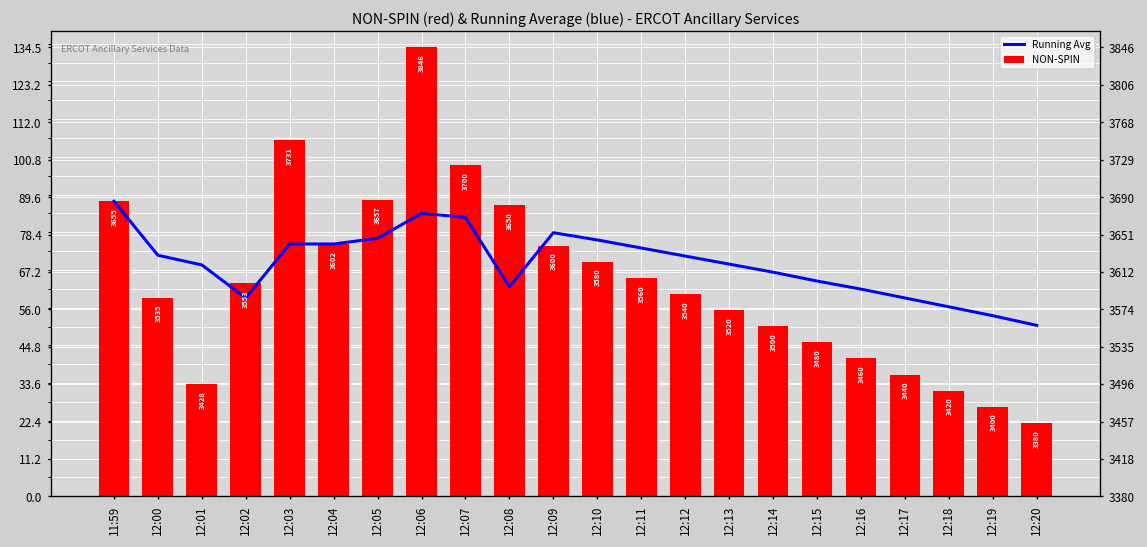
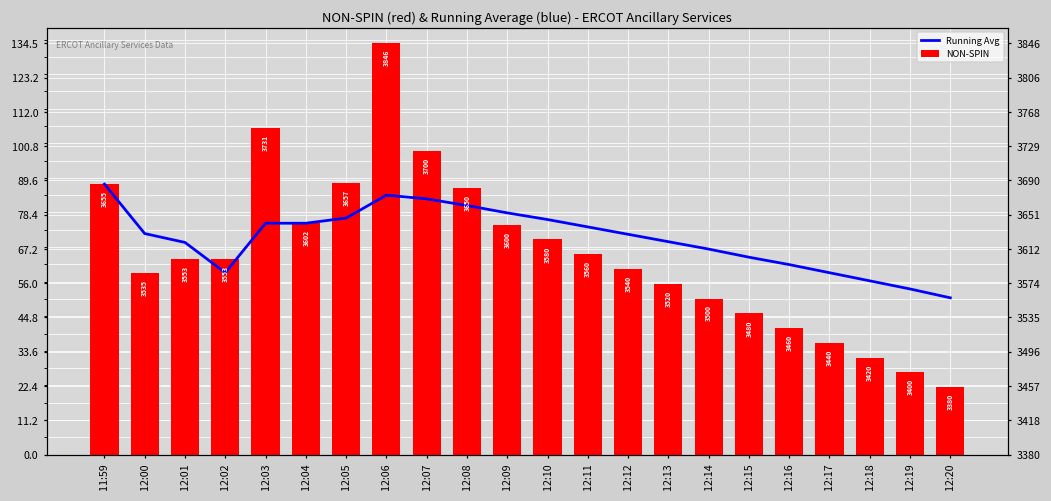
NON-SPIN, 12:01: 3428 -> 3553
Running Avg, 12:08: 63 -> 81
